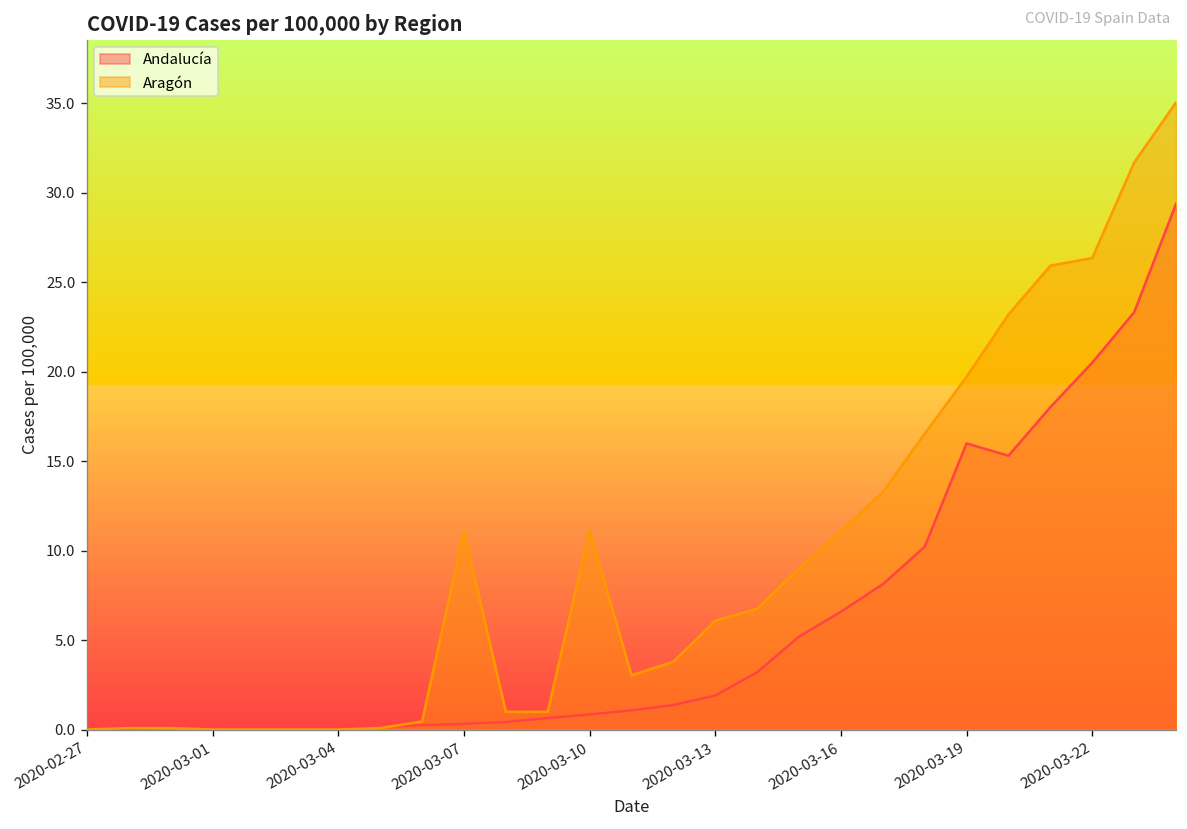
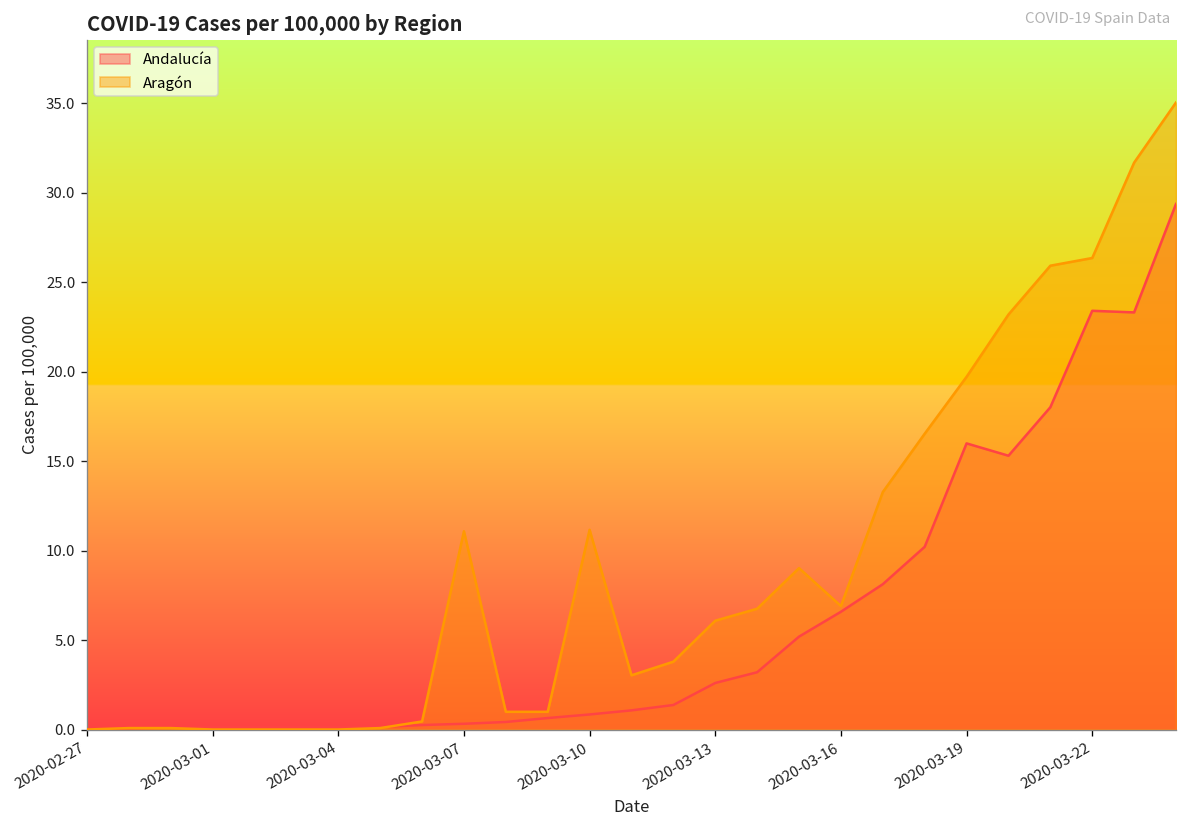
Andalucía, 2020-03-13: 1.9 -> 2.6
Aragón, 2020-03-16: 11.1 -> 6.9
Andalucía, 2020-03-22: 20.5 -> 23.4
